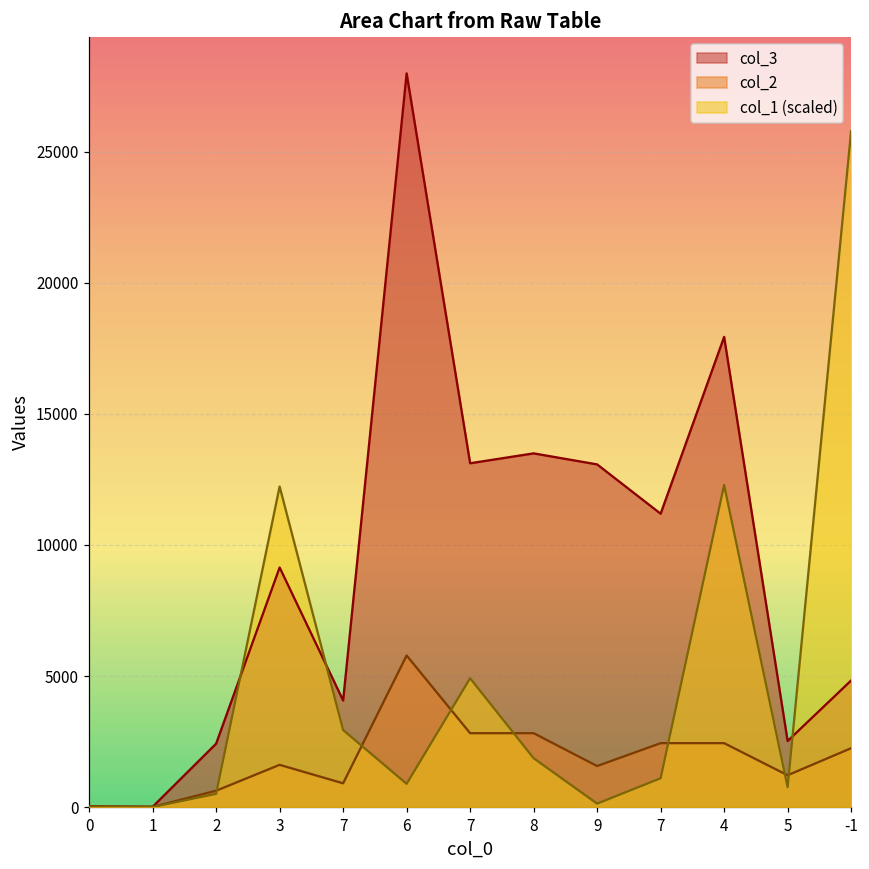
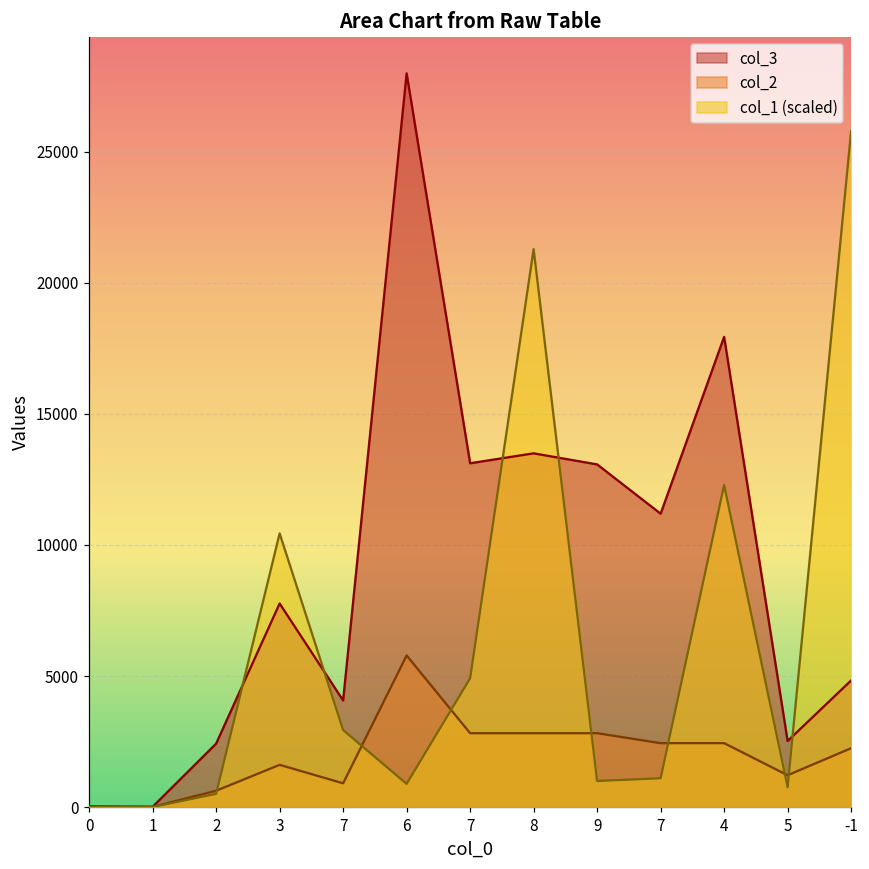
col_3, 3: 9100 -> 7800
col_1 (scaled), 3: 12200 -> 10400
col_1 (scaled), 8: 1900 -> 21300
col_2, 9: 1600 -> 2800
col_1 (scaled), 9: 100 -> 1000
